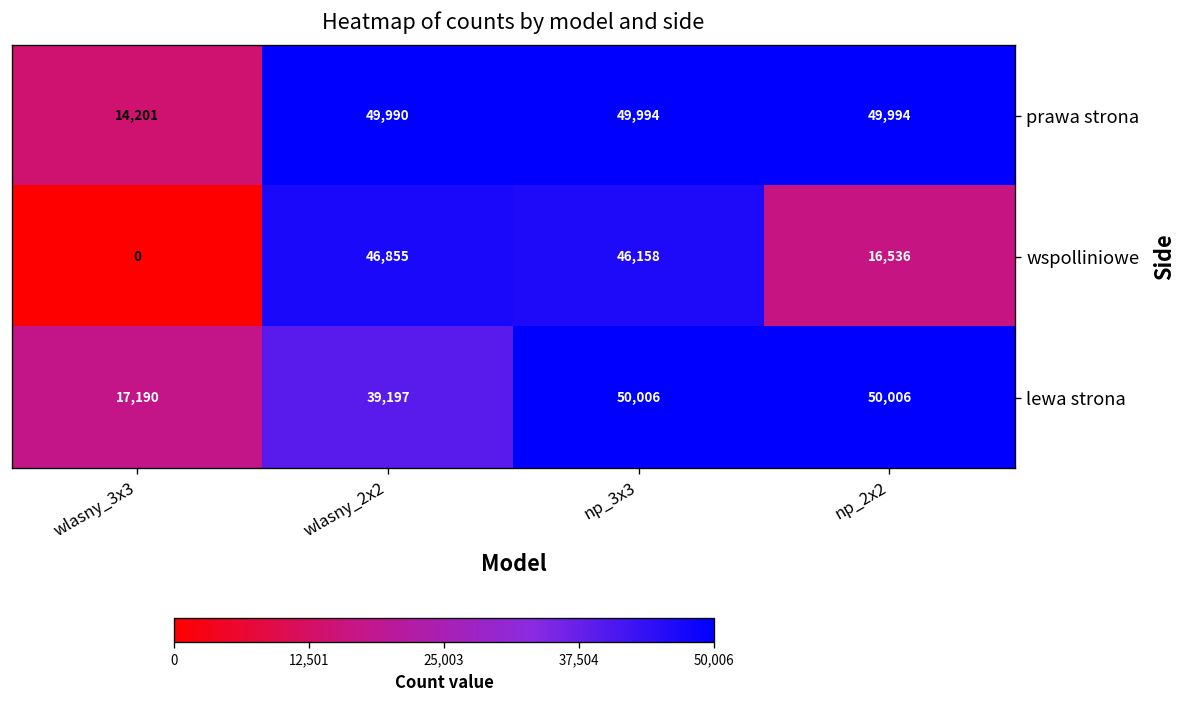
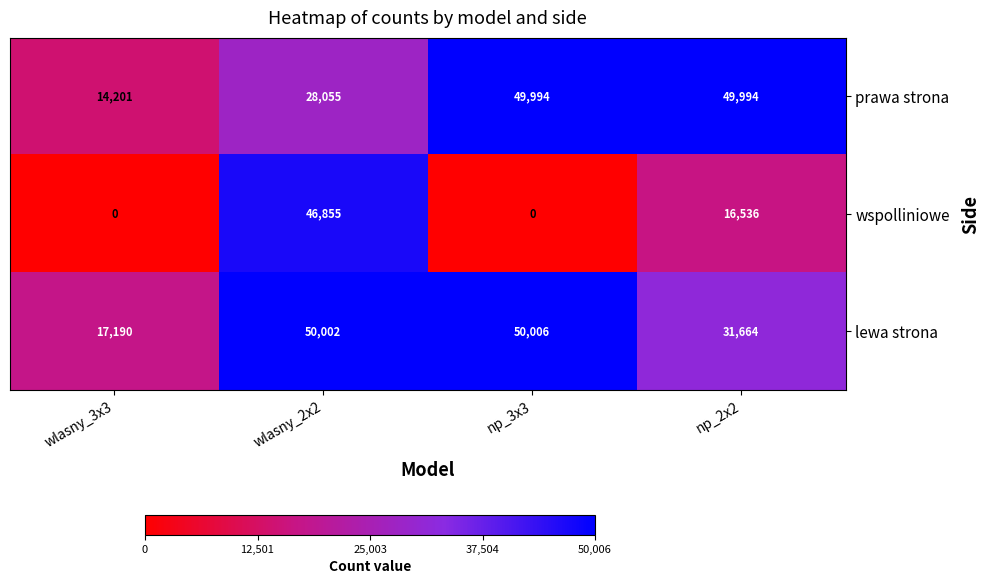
prawa strona, wlasny_2x2: 49,990 -> 28,055
wspolliniowe, np_3x3: 46,158 -> 0
lewa strona, wlasny_2x2: 39,197 -> 50,002
lewa strona, np_2x2: 50,006 -> 31,664
